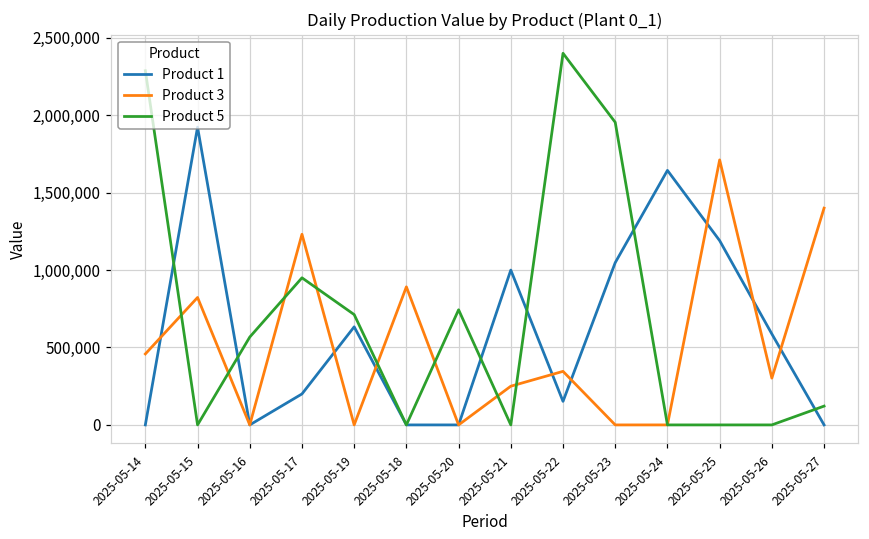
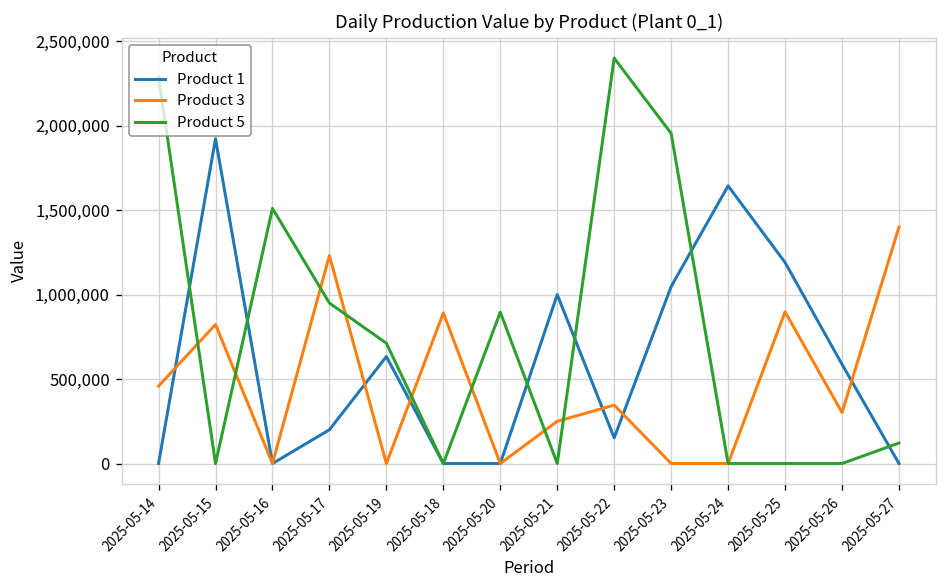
Product 5, 2025-05-16: 570,000 -> 1,510,000
Product 5, 2025-05-20: 740,000 -> 900,000
Product 3, 2025-05-25: 1,710,000 -> 900,000
